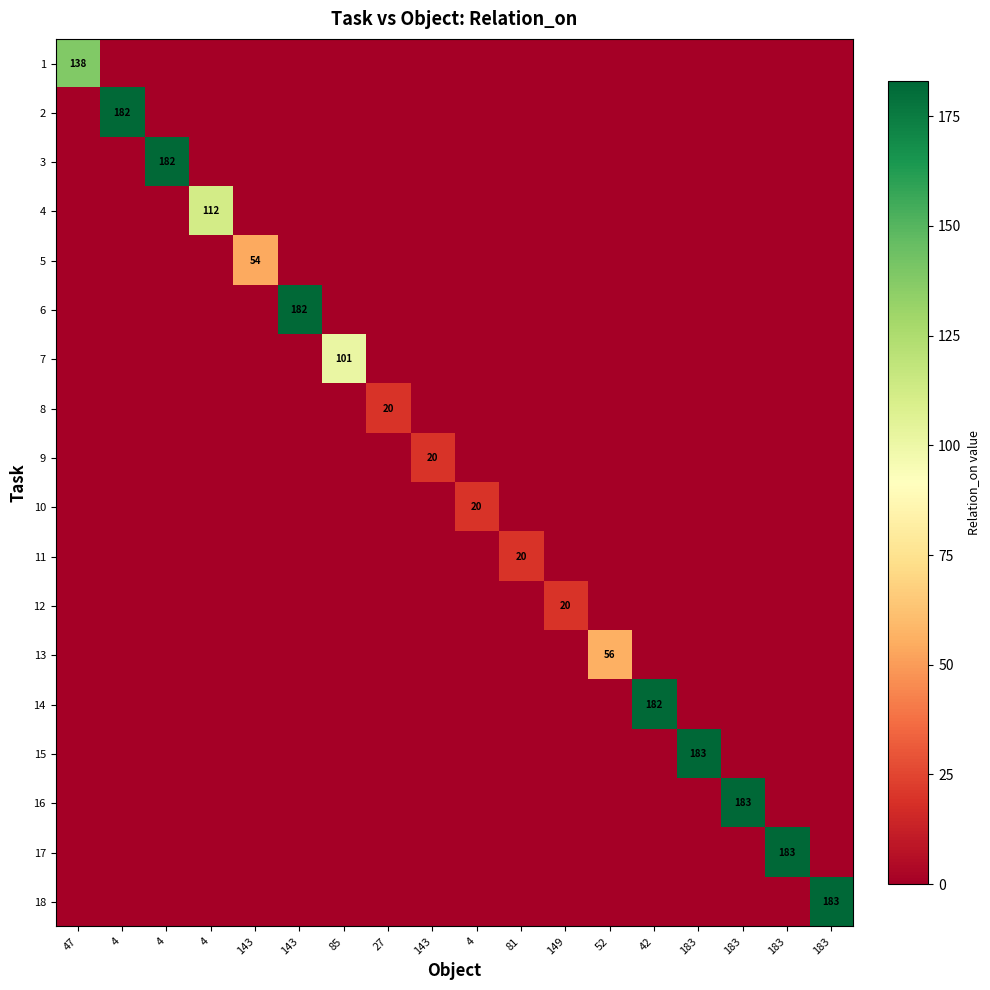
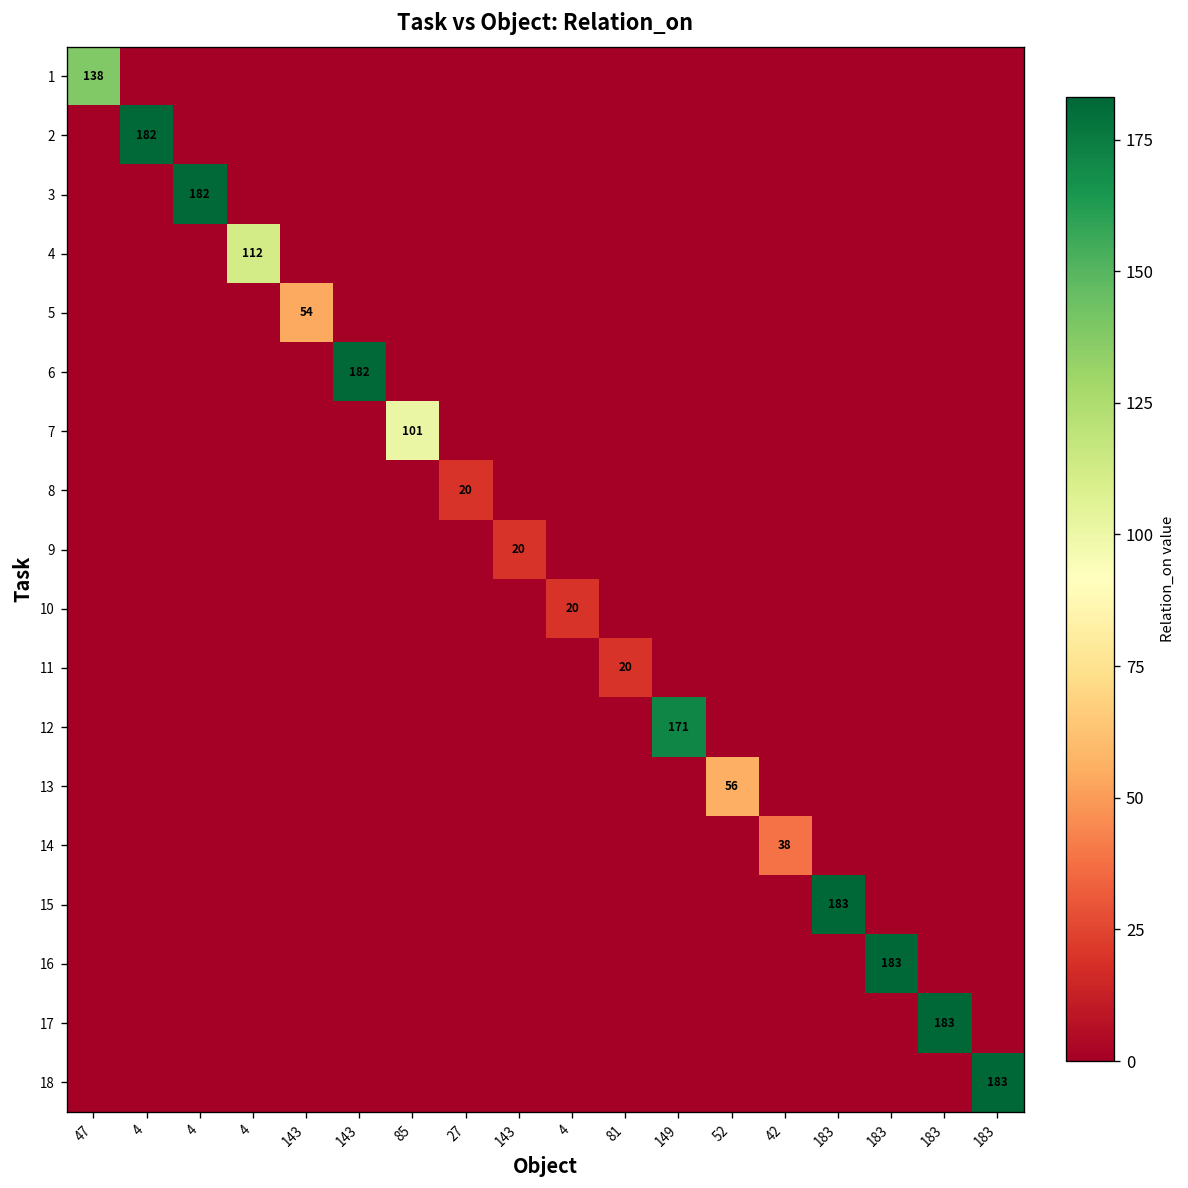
12, 149: 20 -> 171
14, 42: 182 -> 38
